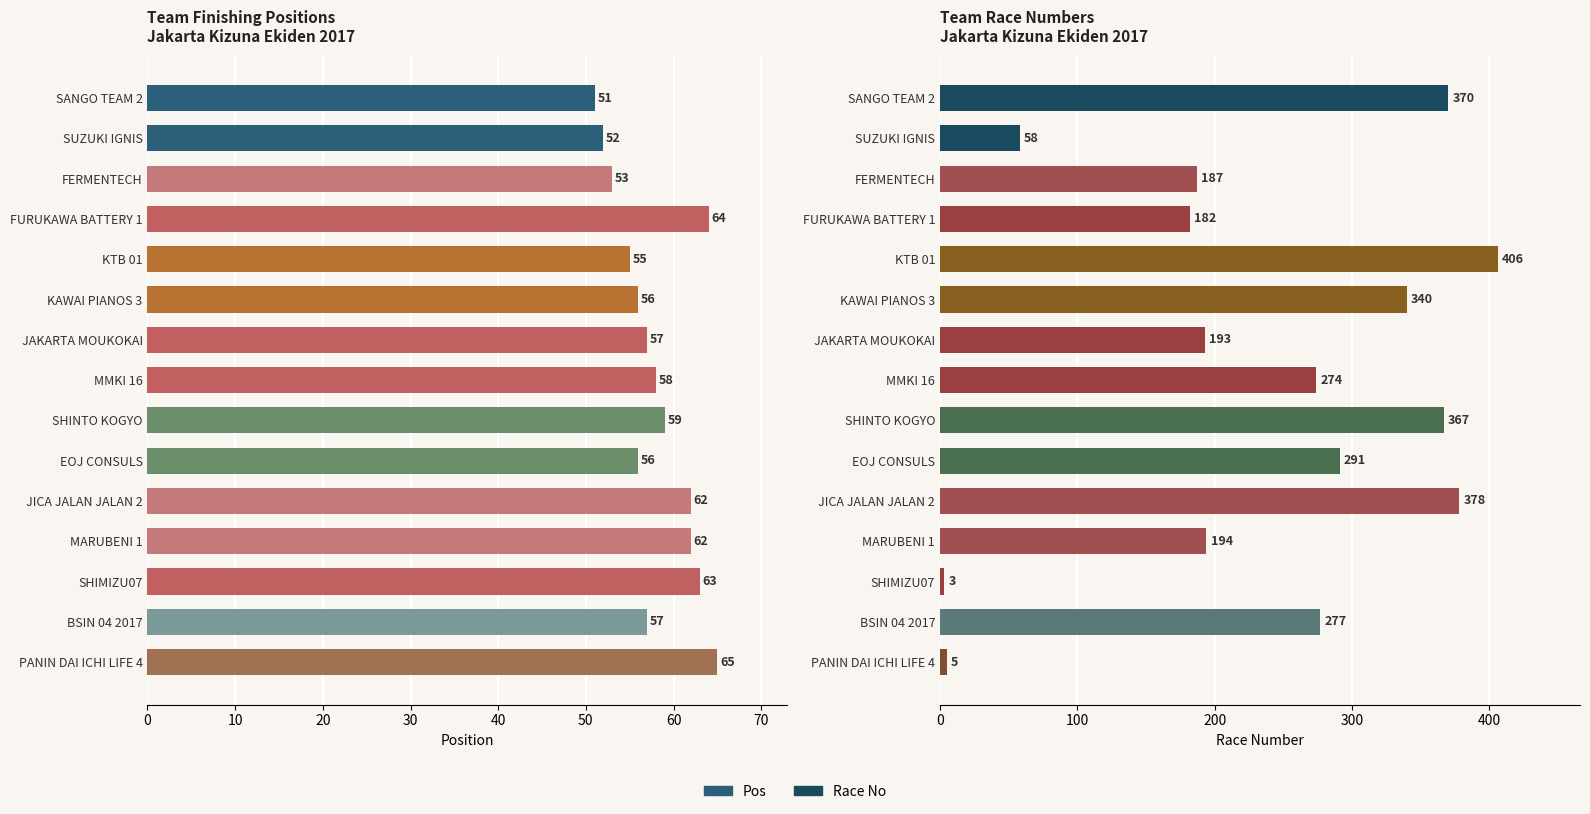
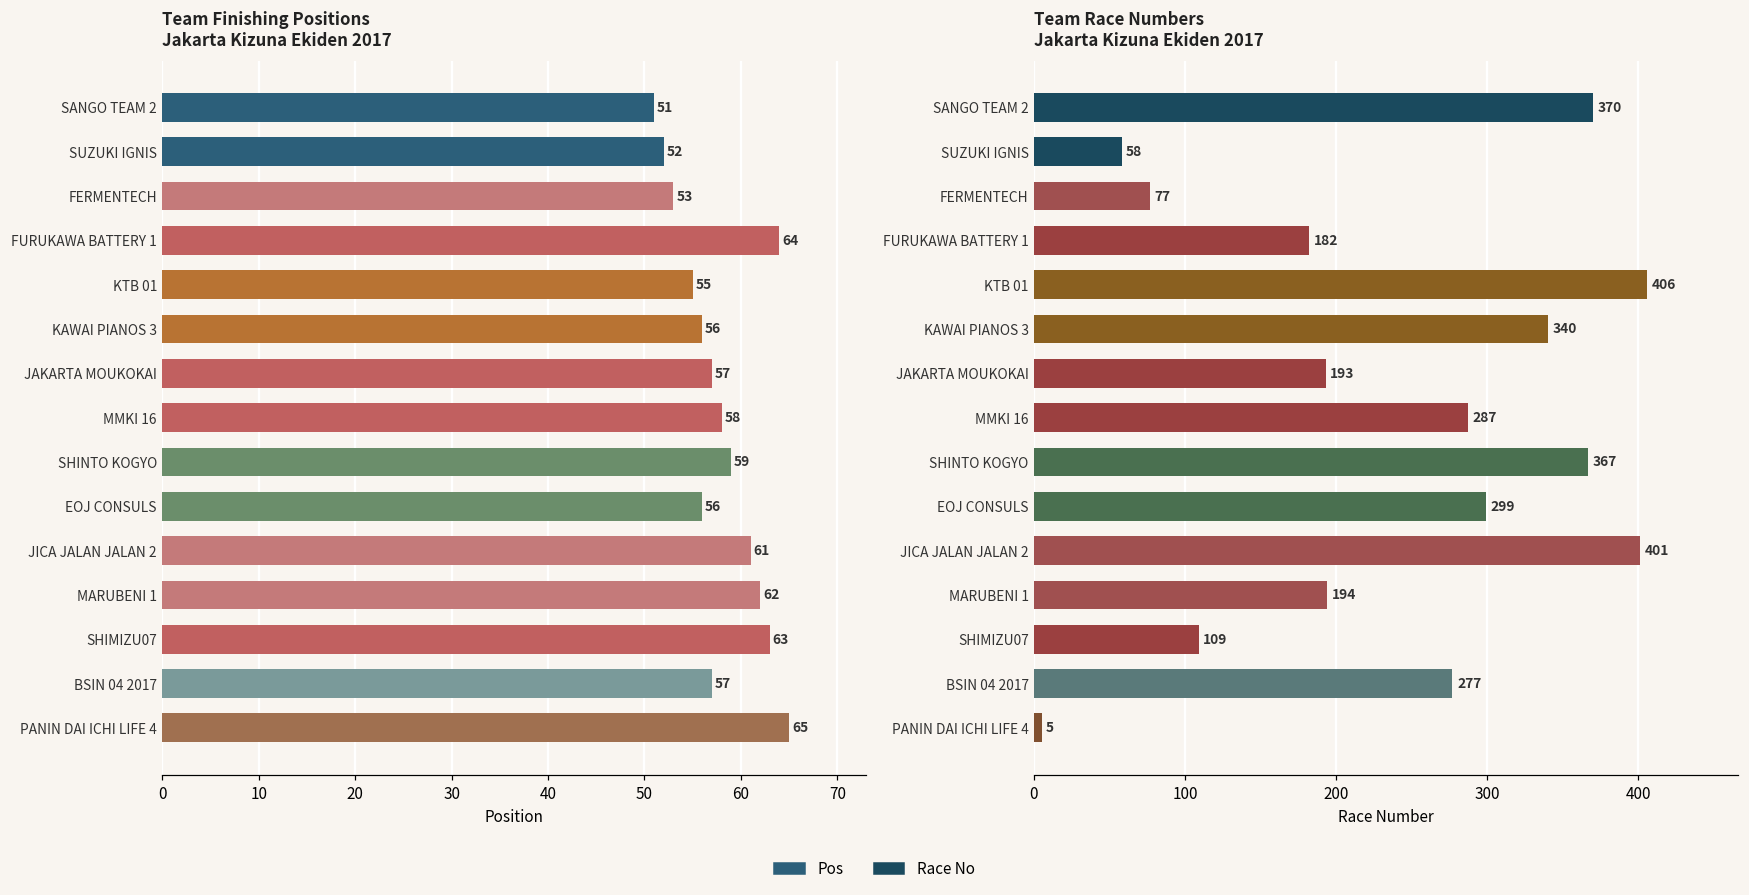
Team Finishing Positions Jakarta Kizuna Ekiden 2017, JICA JALAN JALAN 2: 62 -> 61
Team Race Numbers Jakarta Kizuna Ekiden 2017, FERMENTECH: 187 -> 77
Team Race Numbers Jakarta Kizuna Ekiden 2017, MMKI 16: 274 -> 287
Team Race Numbers Jakarta Kizuna Ekiden 2017, EOJ CONSULS: 291 -> 299
Team Race Numbers Jakarta Kizuna Ekiden 2017, JICA JALAN JALAN 2: 378 -> 401
Team Race Numbers Jakarta Kizuna Ekiden 2017, SHIMIZU07: 3 -> 109
